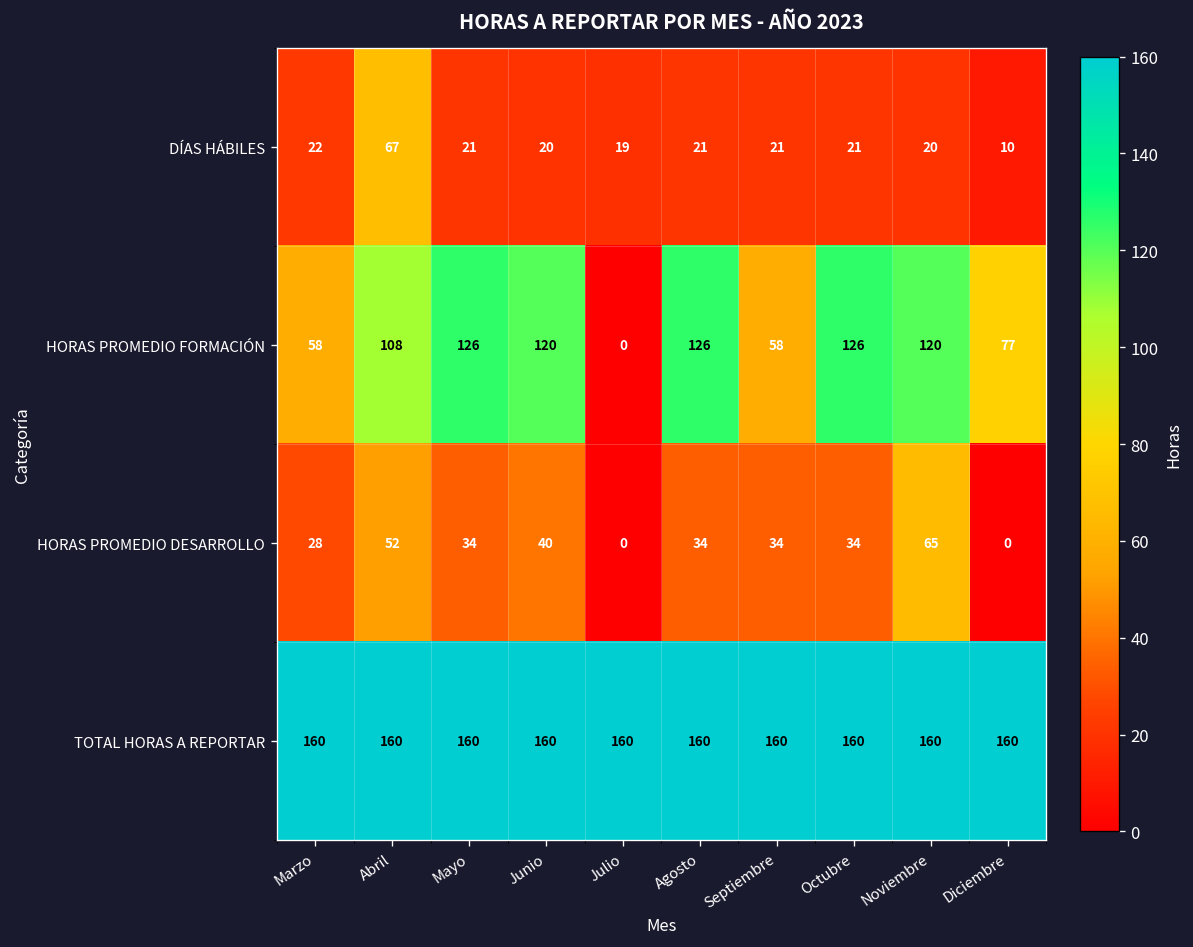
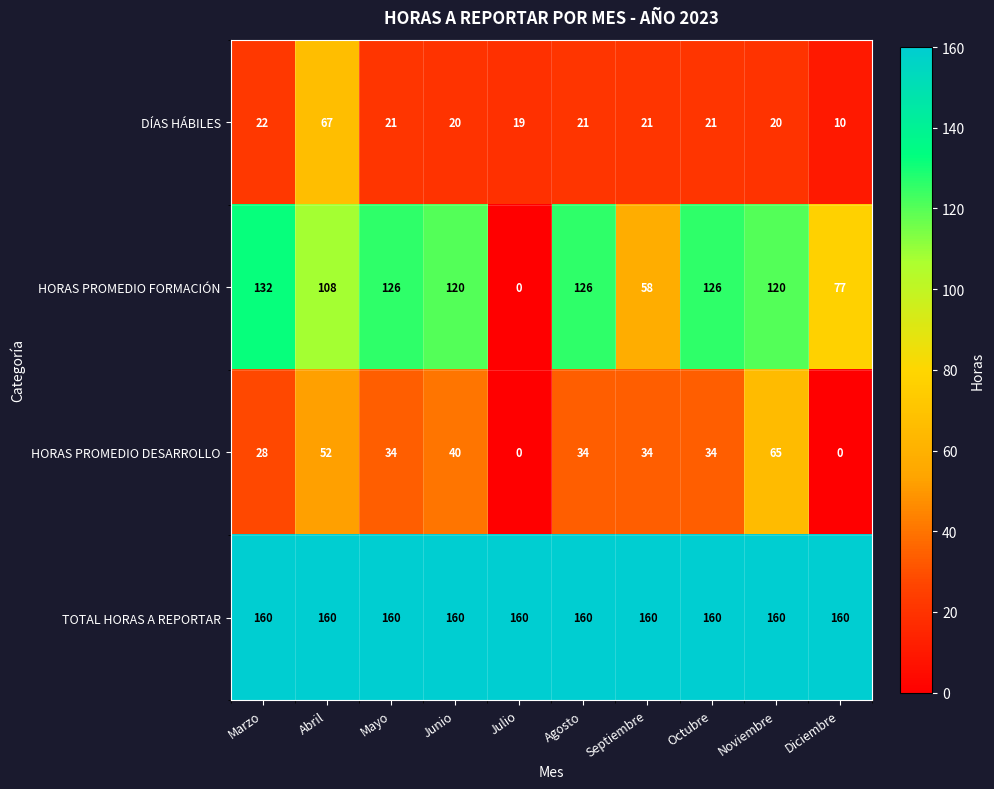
HORAS PROMEDIO FORMACIÓN, Marzo: 58 -> 132
